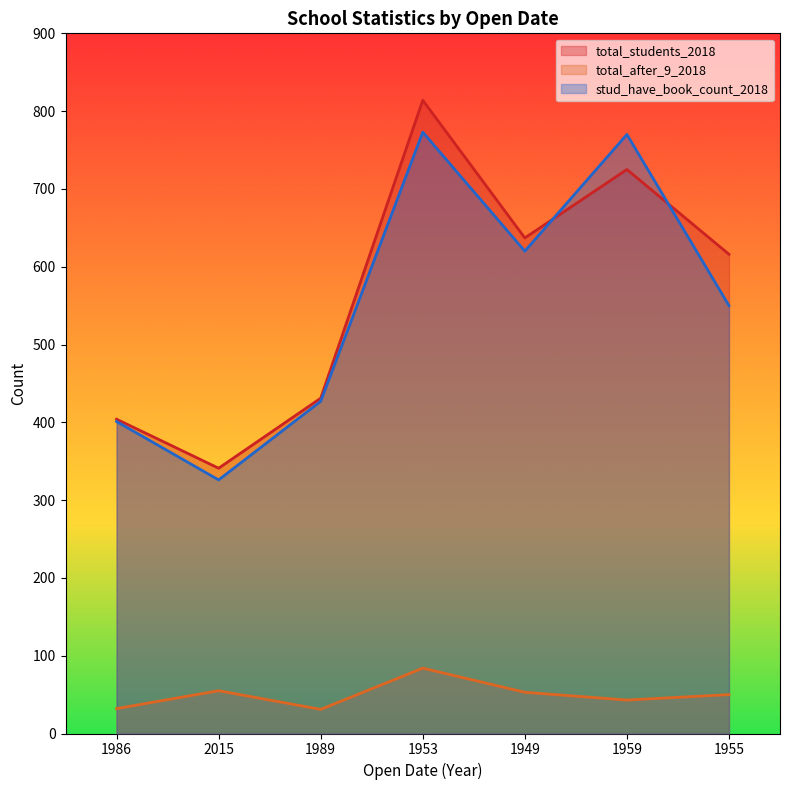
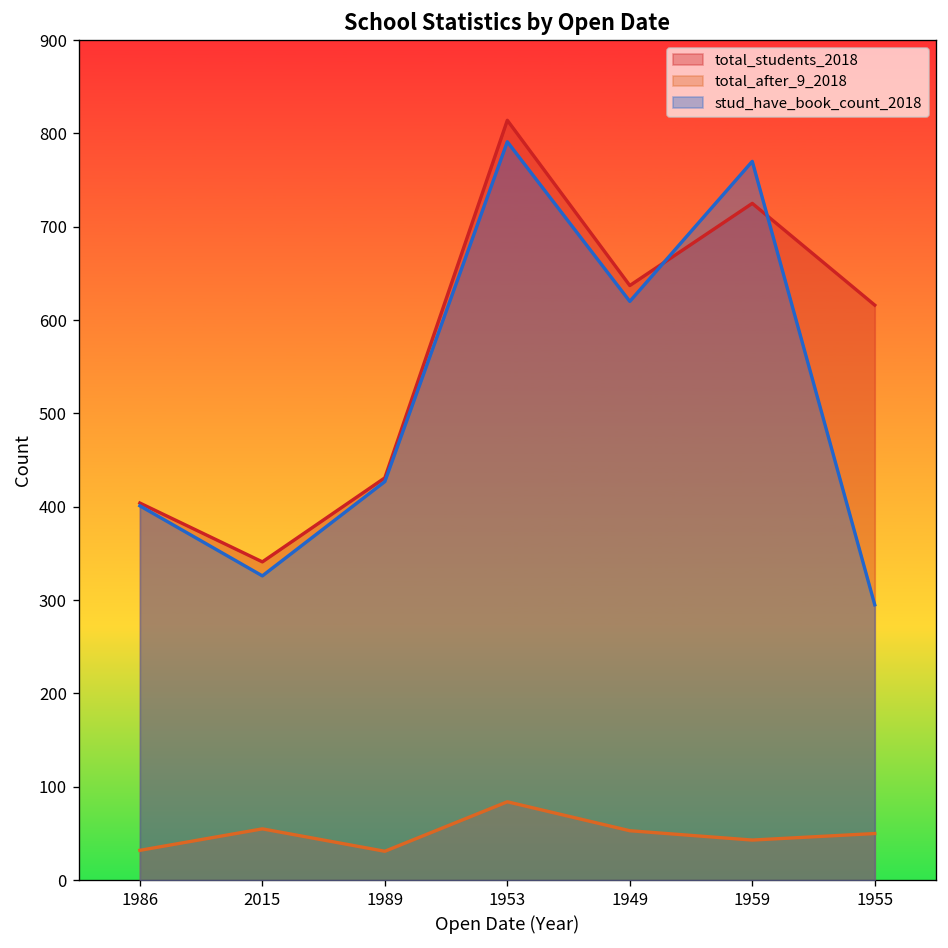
stud_have_book_count_2018, 1953: 770 -> 790
stud_have_book_count_2018, 1955: 550 -> 300
